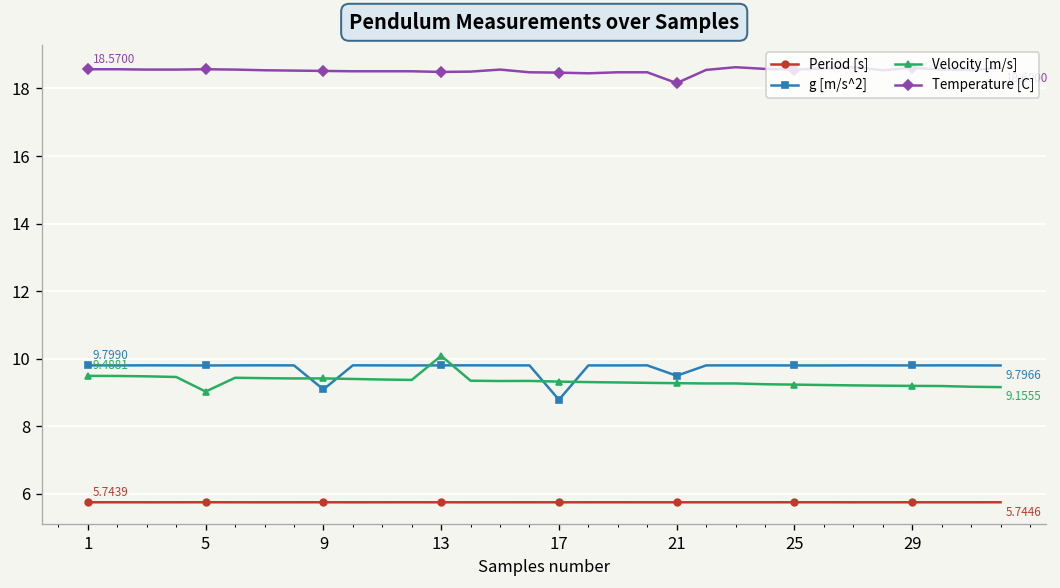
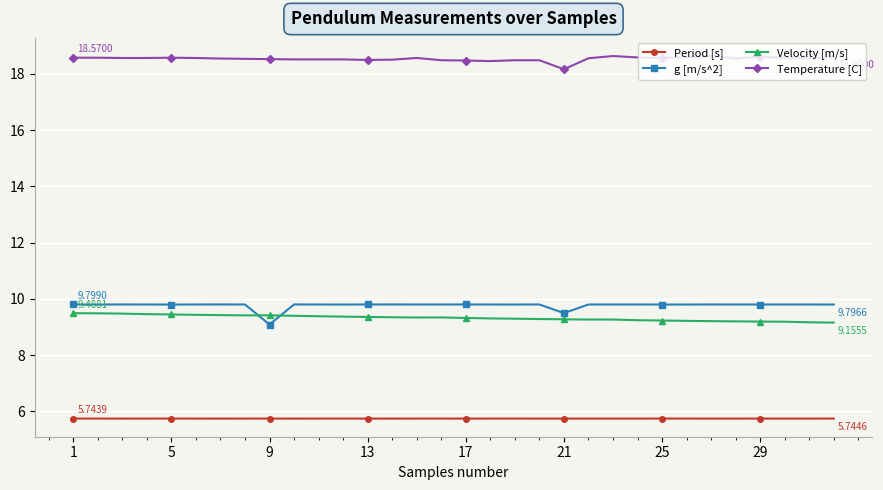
Velocity [m/s], 5: 9.0 -> 9.4
Velocity [m/s], 13: 10.1 -> 9.4
g [m/s^2], 17: 8.8 -> 9.8
